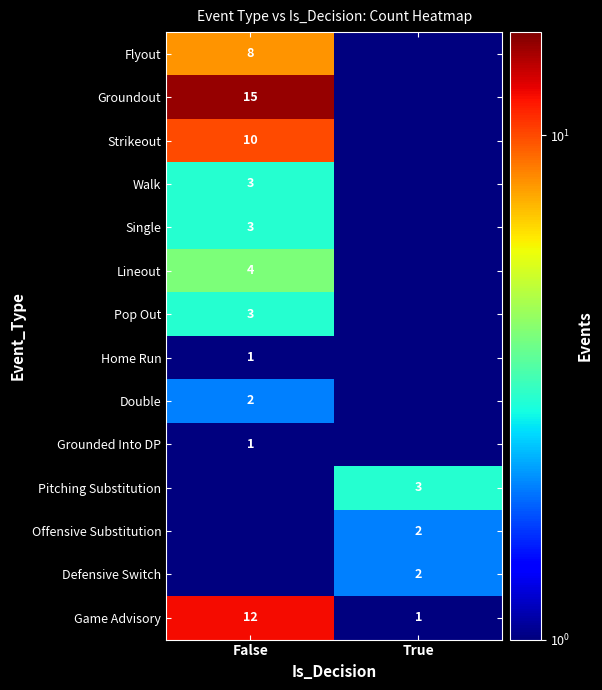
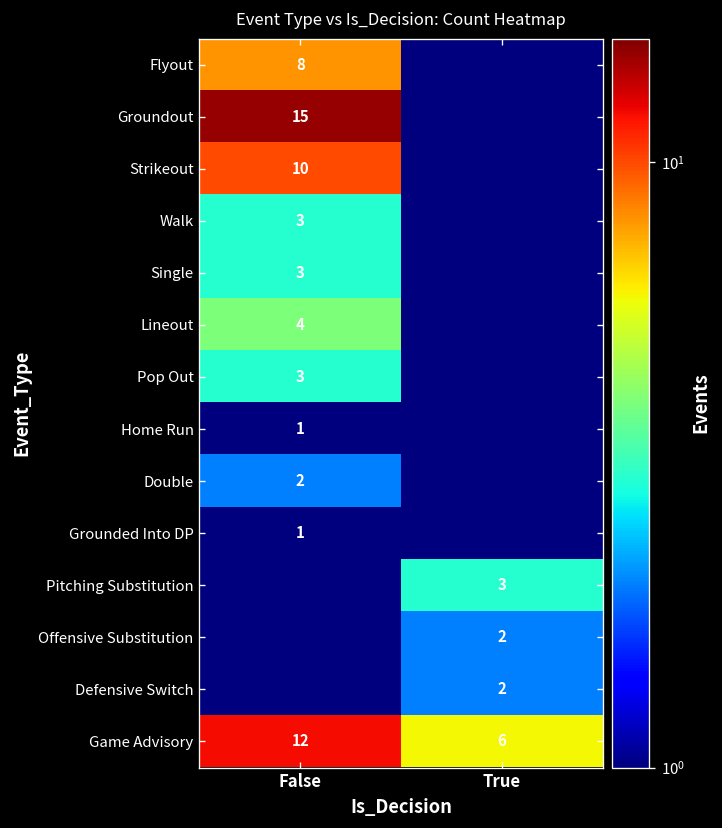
Game Advisory, True: 1 -> 6
